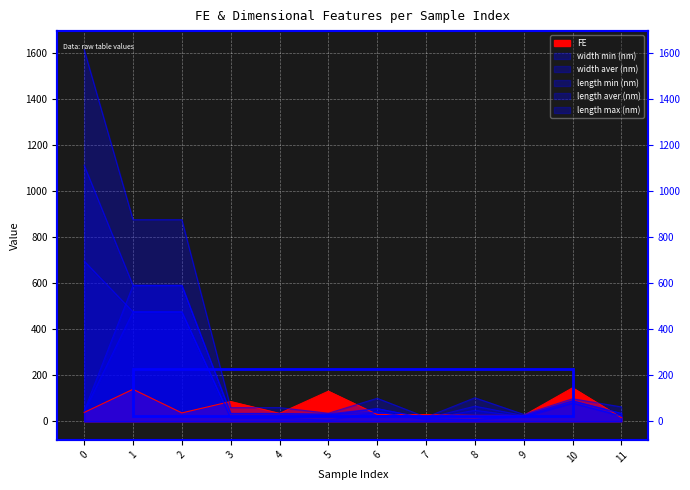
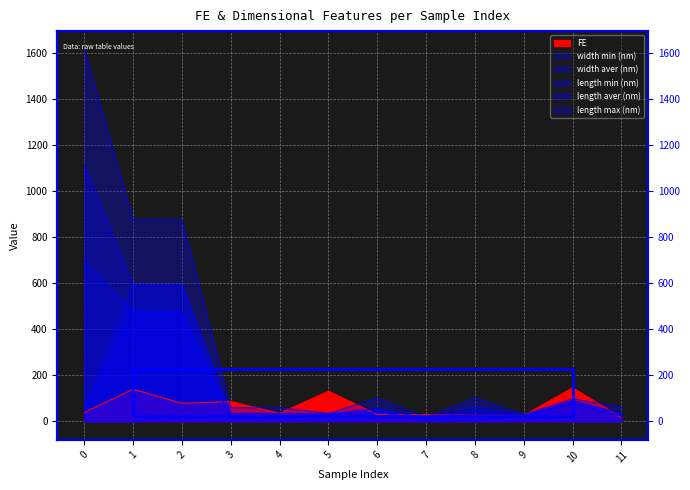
FE, 2: 40 -> 80
